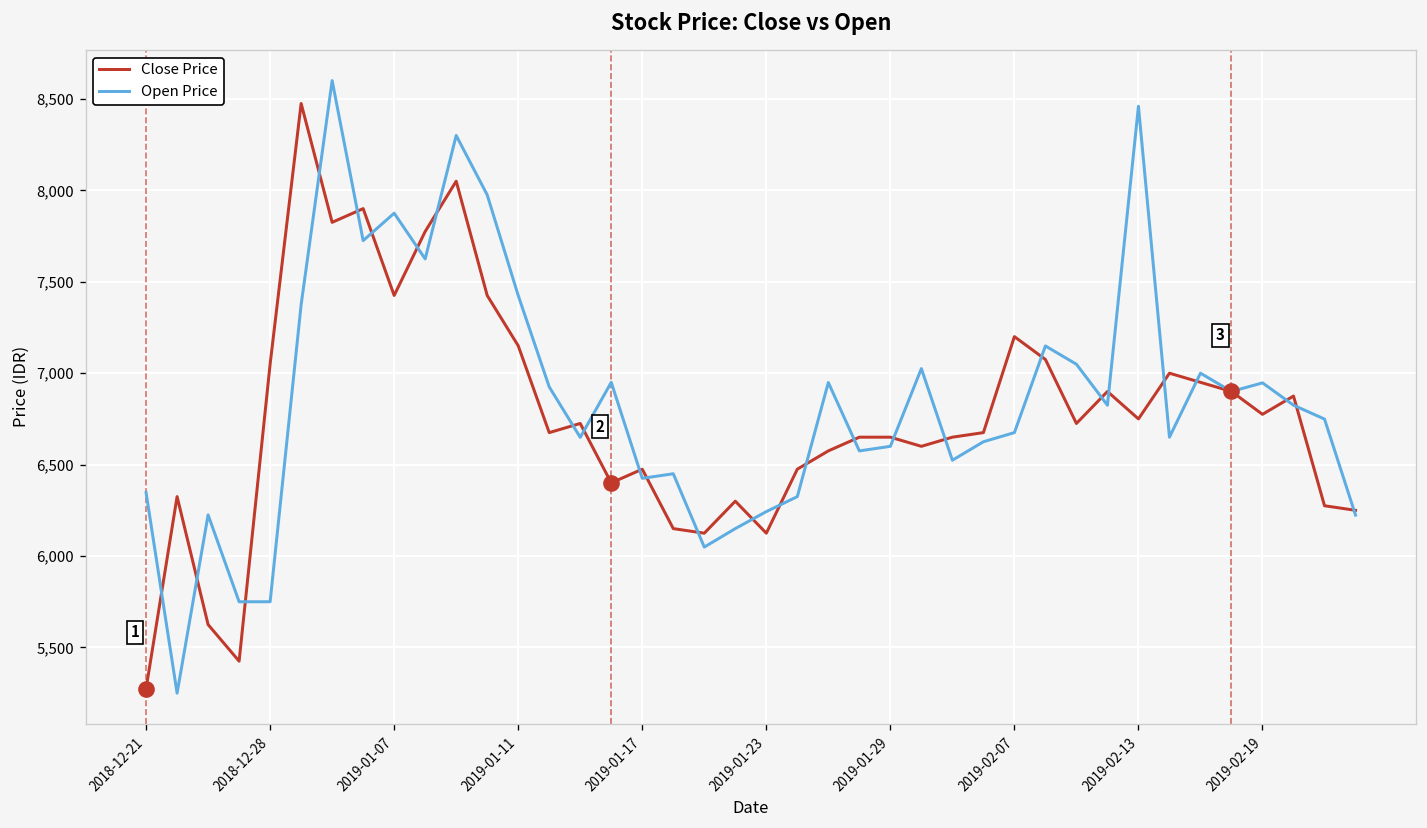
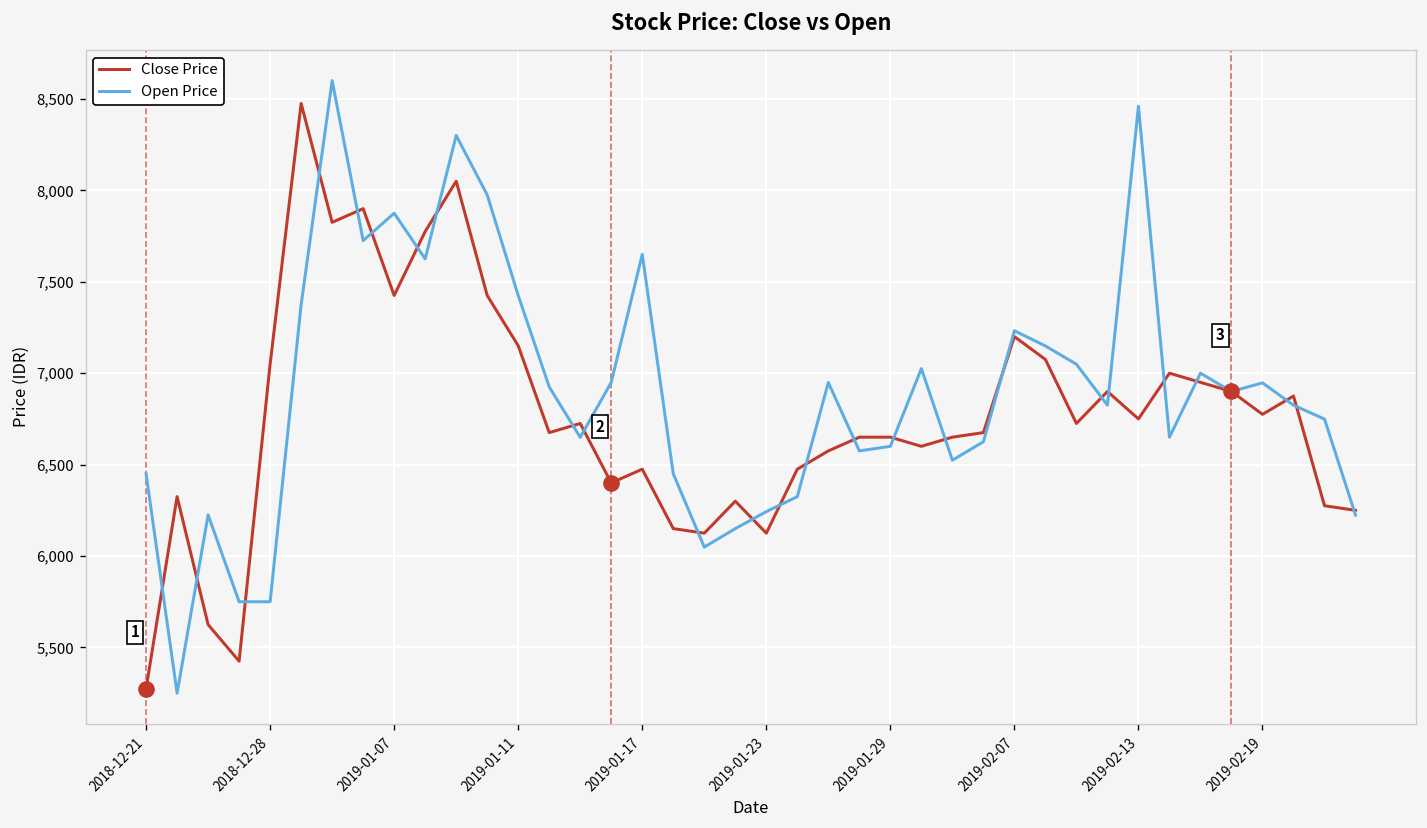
Open Price, 2018-12-21: 6,350 -> 6,450
Open Price, 2019-01-17: 6,430 -> 7,650
Open Price, 2019-02-07: 6,680 -> 7,230
